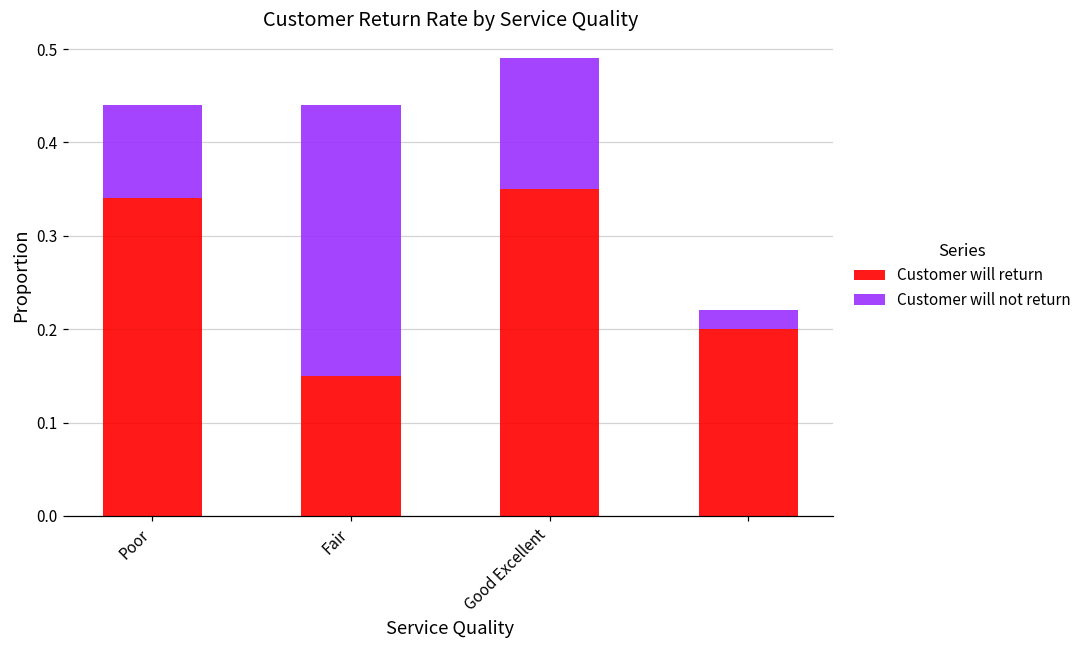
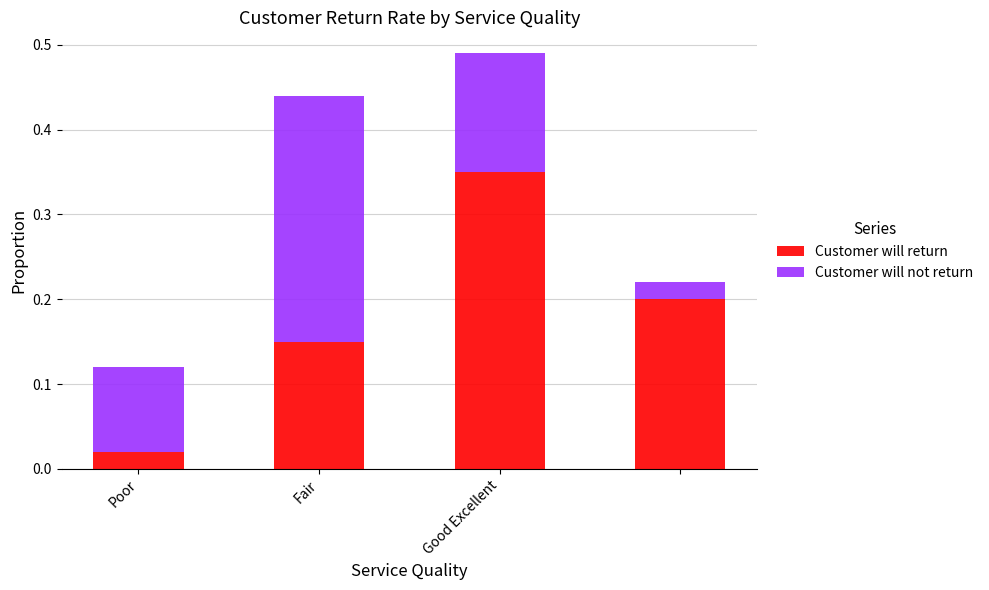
Customer will return, Poor: 0.34 -> 0.02
